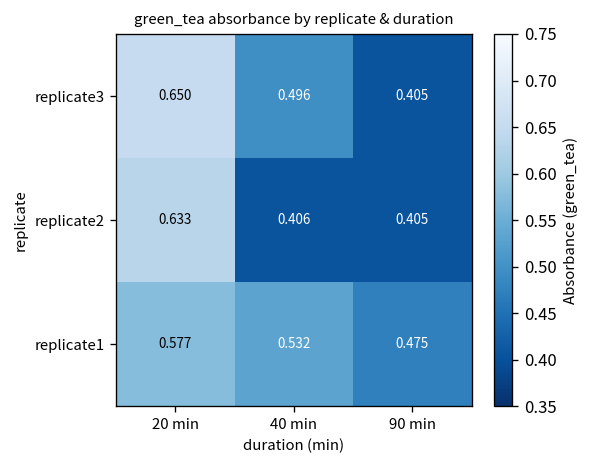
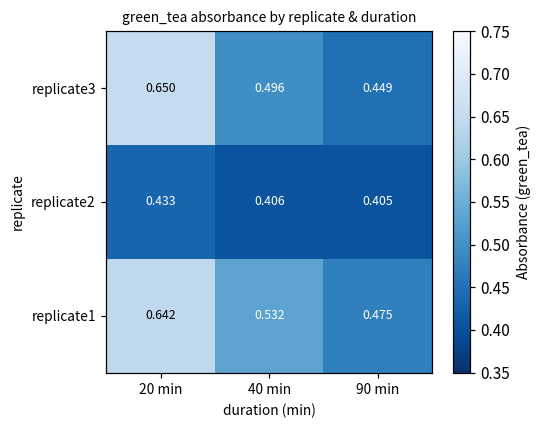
replicate3, 90 min: 0.405 -> 0.449
replicate2, 20 min: 0.633 -> 0.433
replicate1, 20 min: 0.577 -> 0.642
